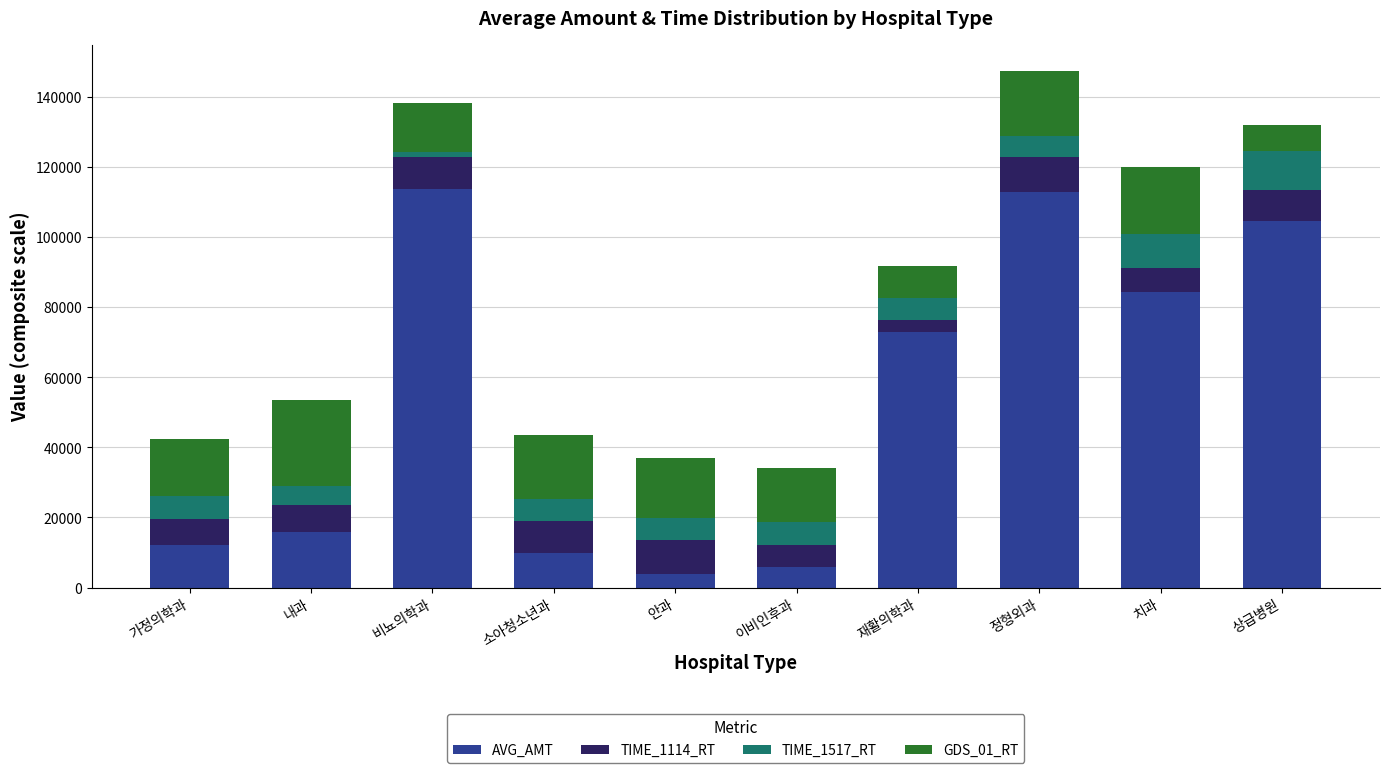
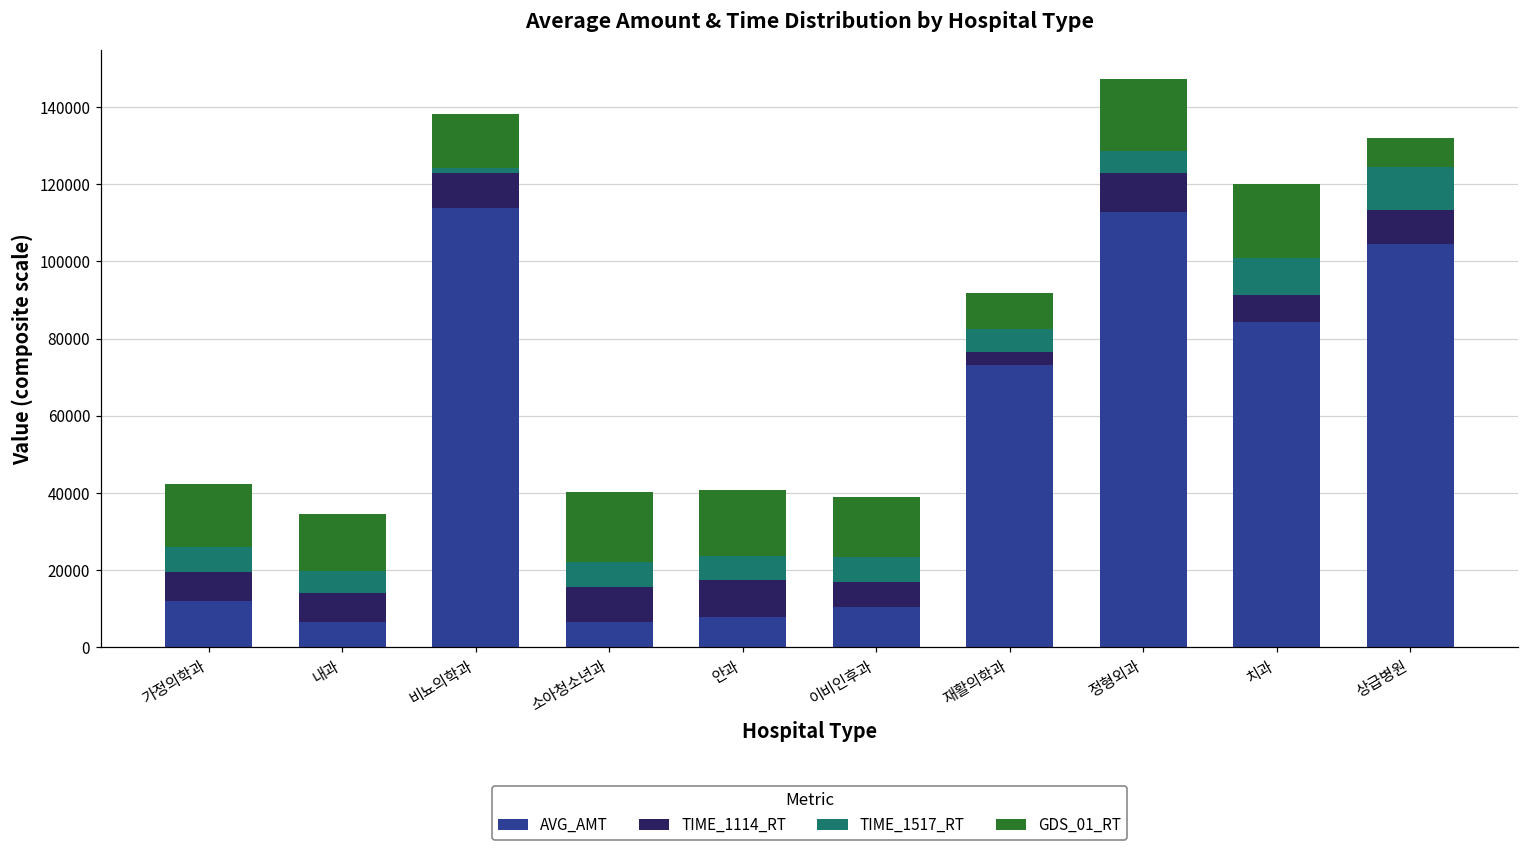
AVG_AMT, 내과: 16000 -> 7000
GDS_01_RT, 내과: 25000 -> 15000
AVG_AMT, 소아청소년과: 10000 -> 6000
AVG_AMT, 안과: 4000 -> 8000
AVG_AMT, 이비인후과: 6000 -> 10000
